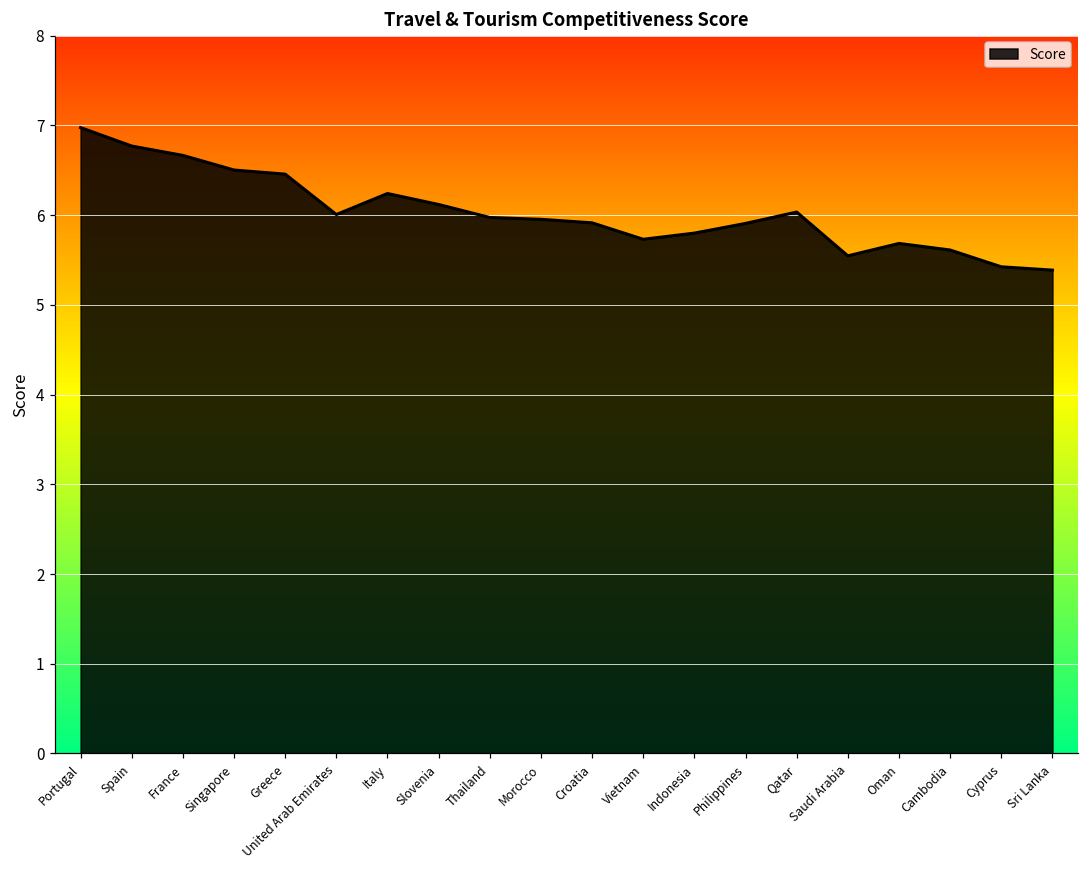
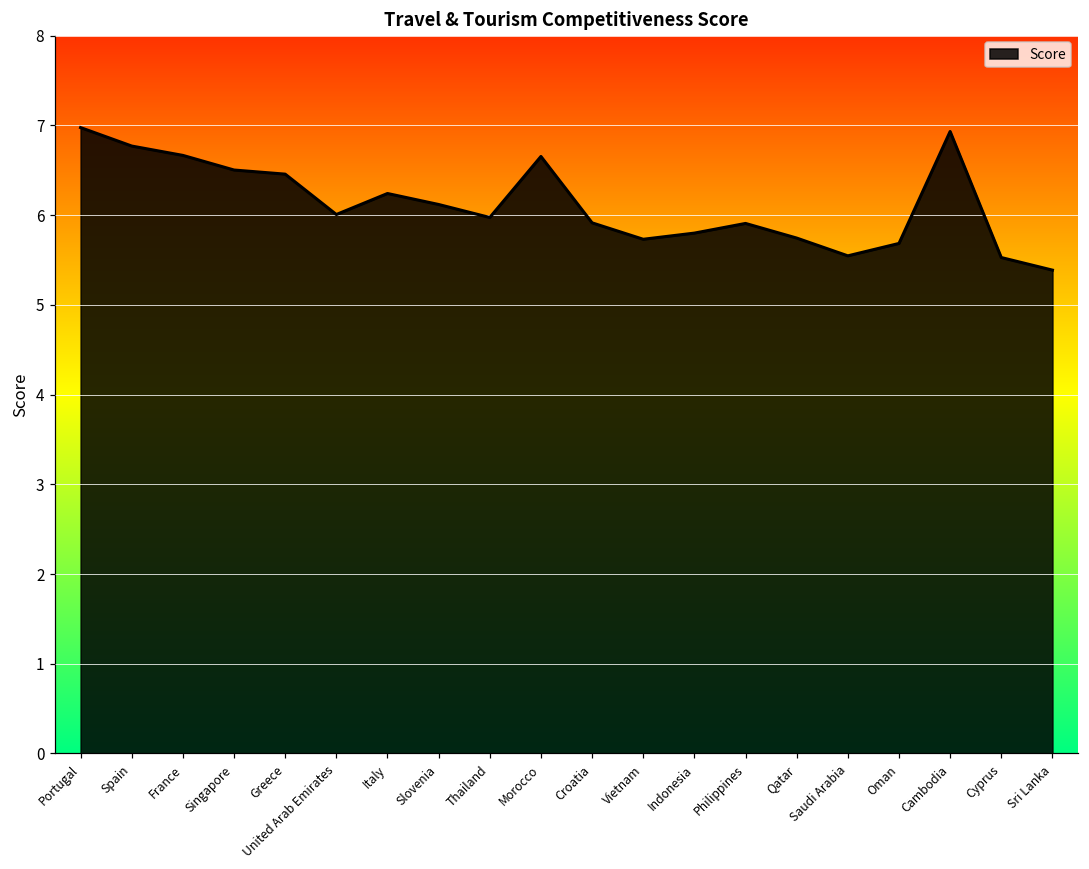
Morocco: 6.0 -> 6.7
Qatar: 6.0 -> 5.7
Cambodia: 5.6 -> 6.9
Cyprus: 5.4 -> 5.5
